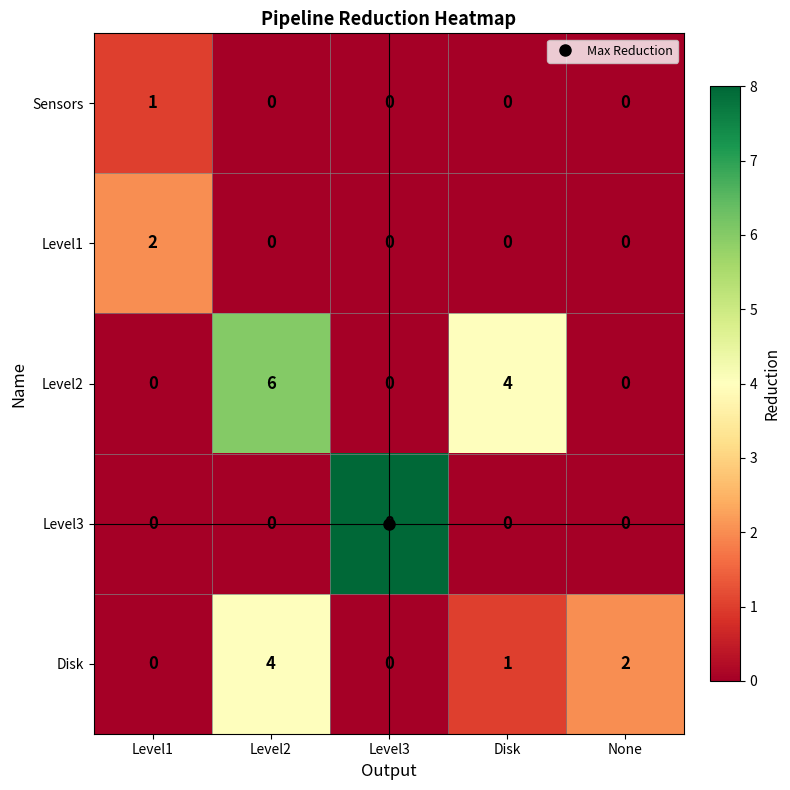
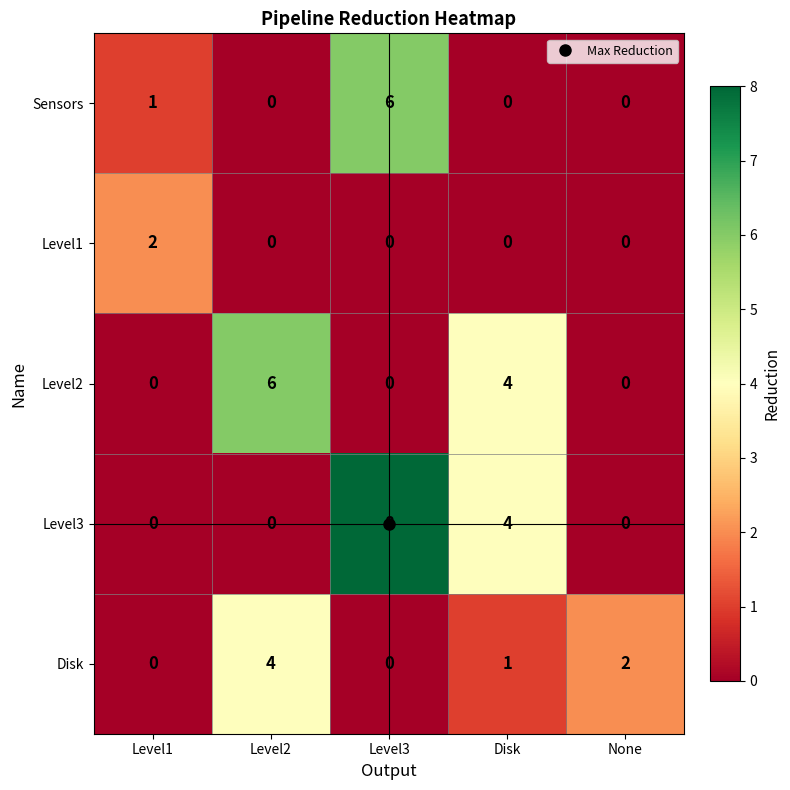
Sensors, Level3: 0 -> 6
Level3, Disk: 0 -> 4
